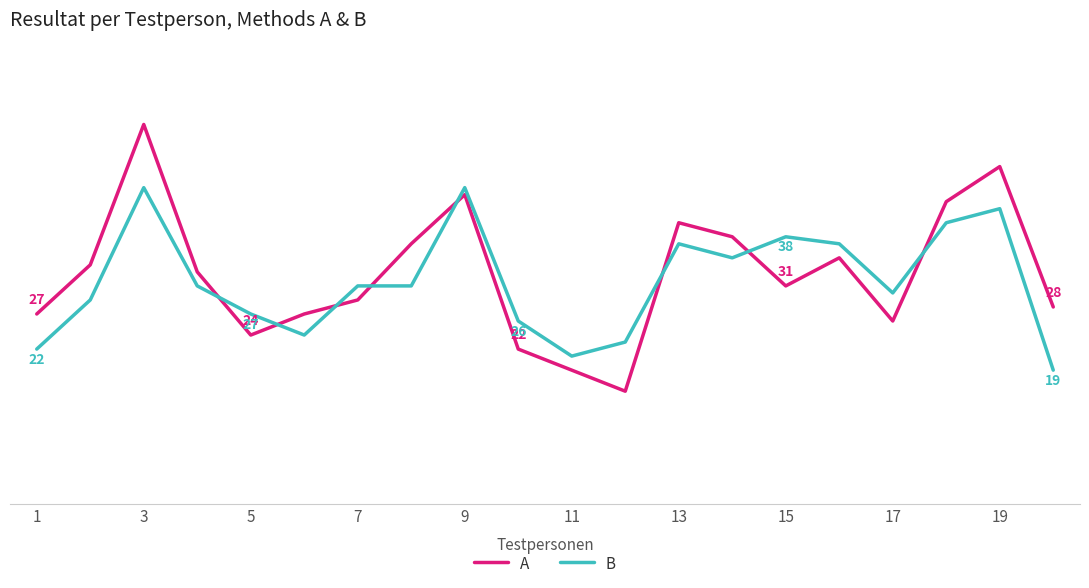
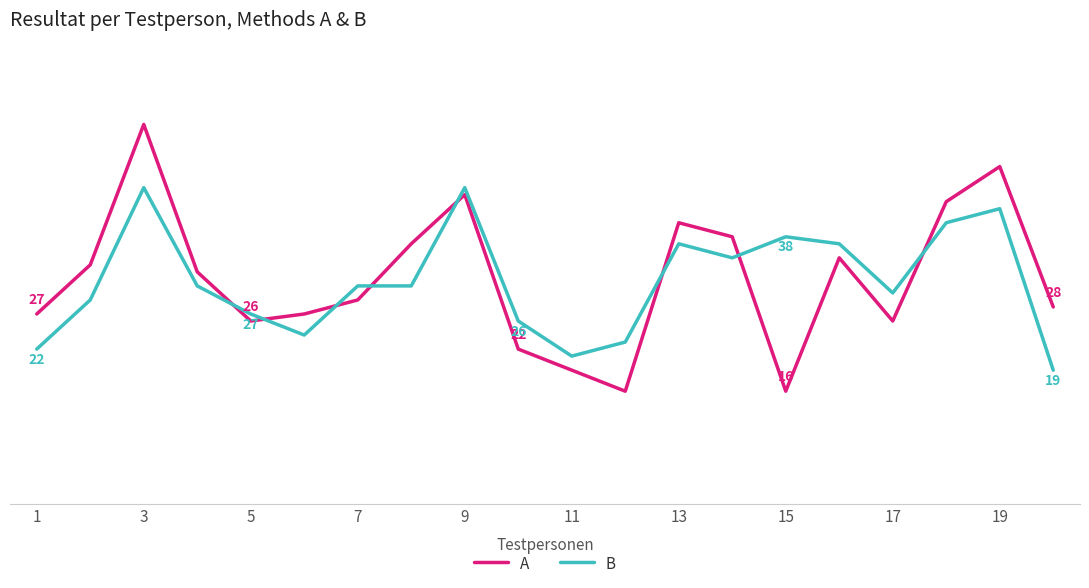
A, 5: 24 -> 26
A, 15: 31 -> 16
